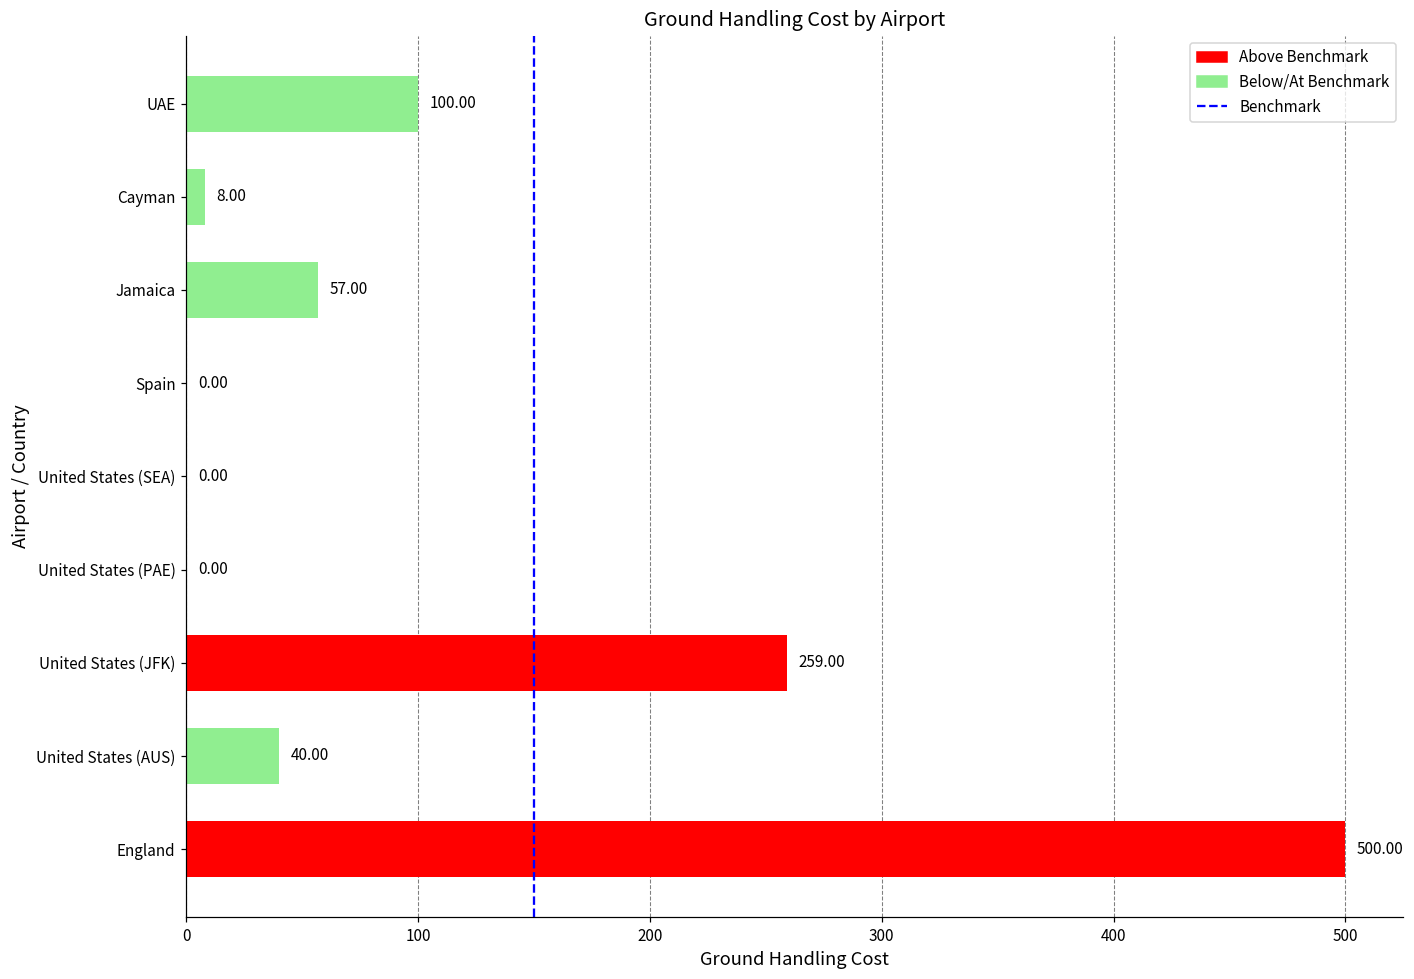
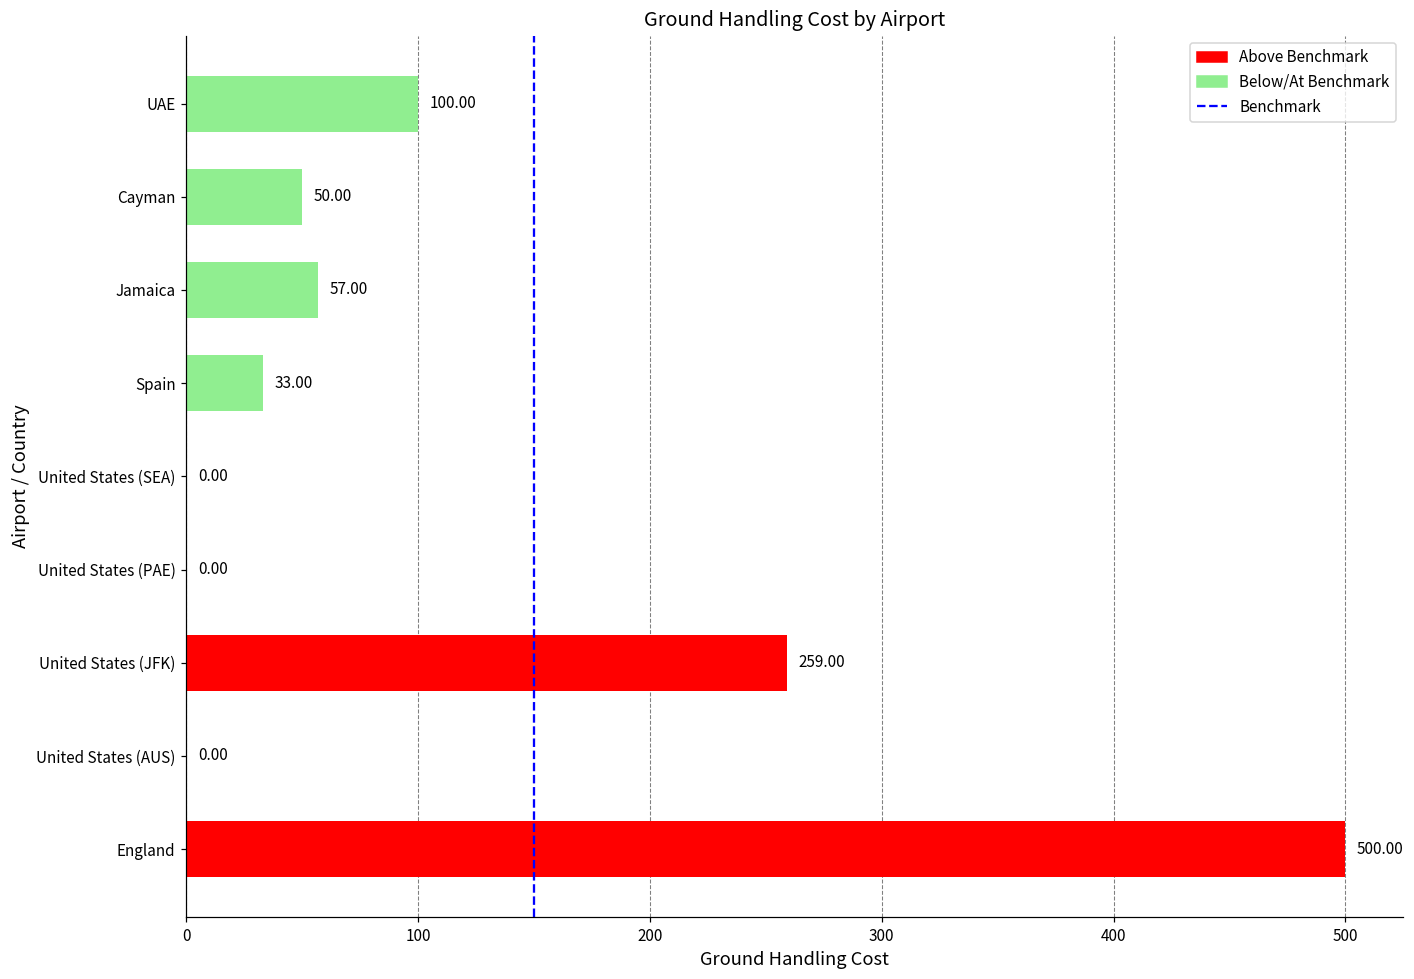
Cayman: 8.00 -> 50.00
Spain: 0.00 -> 33.00
United States (AUS): 40.00 -> 0.00
